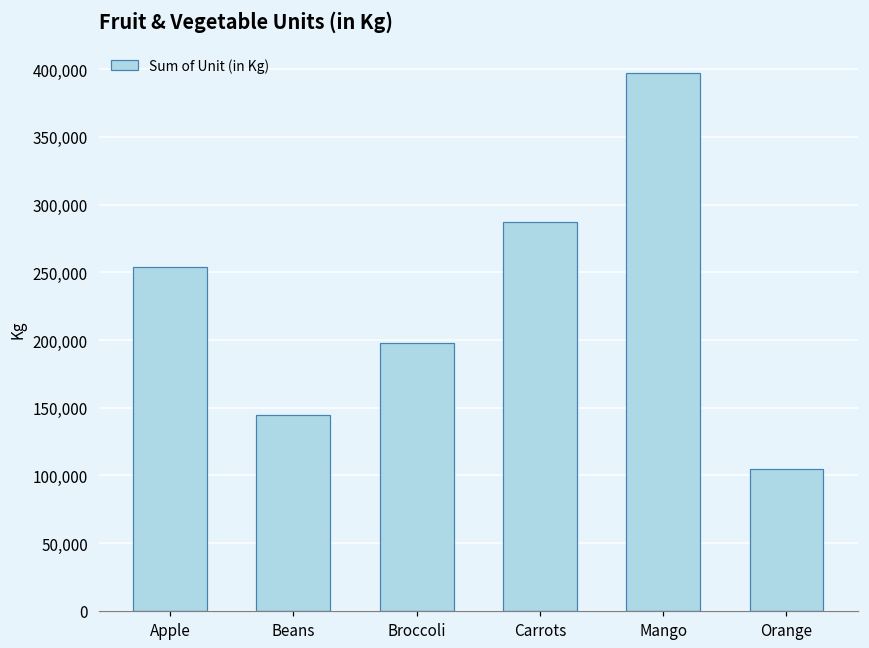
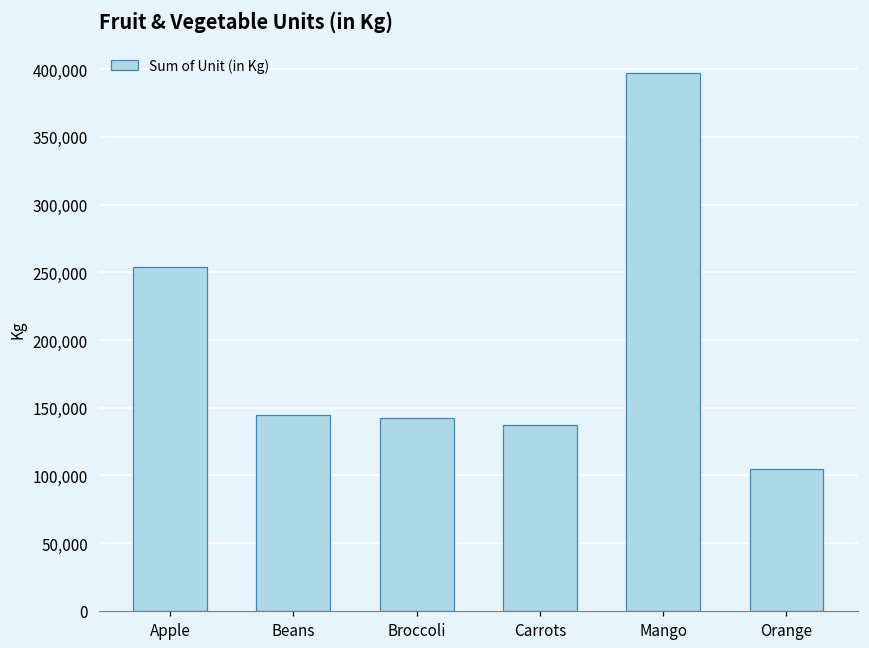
Broccoli: 198,000 -> 142,000
Carrots: 288,000 -> 137,000
